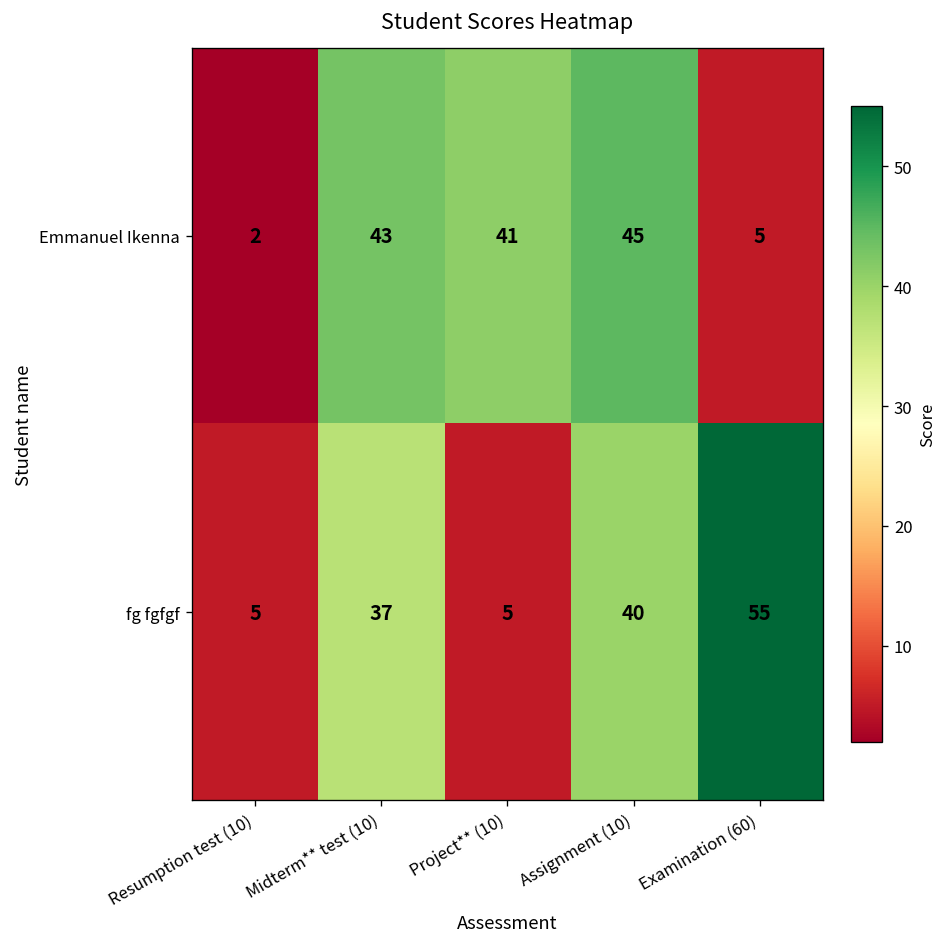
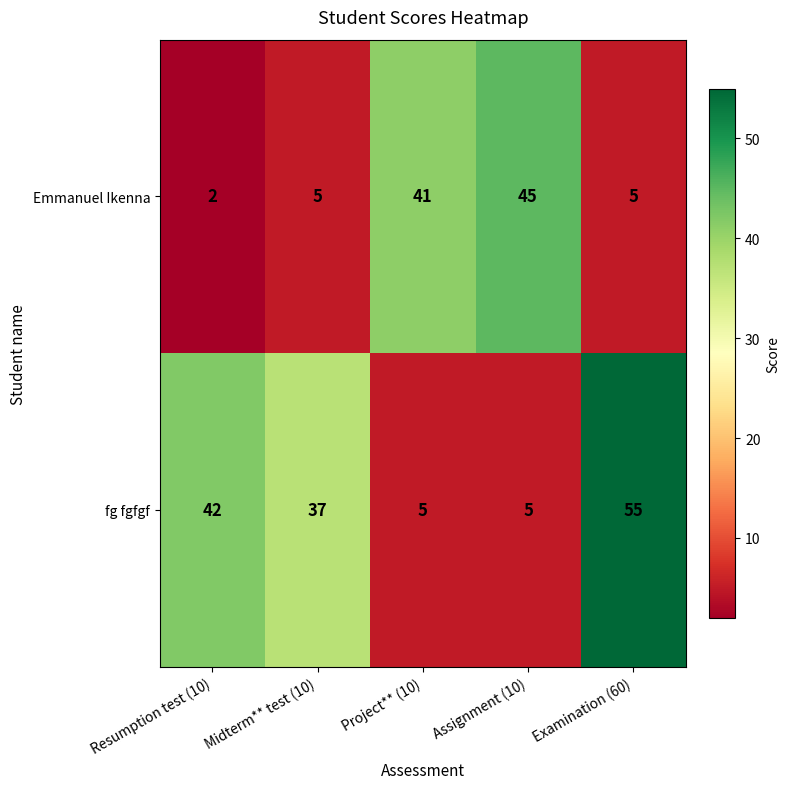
Emmanuel Ikenna, Midterm** test (10): 43 -> 5
fg fgfgf, Resumption test (10): 5 -> 42
fg fgfgf, Assignment (10): 40 -> 5
